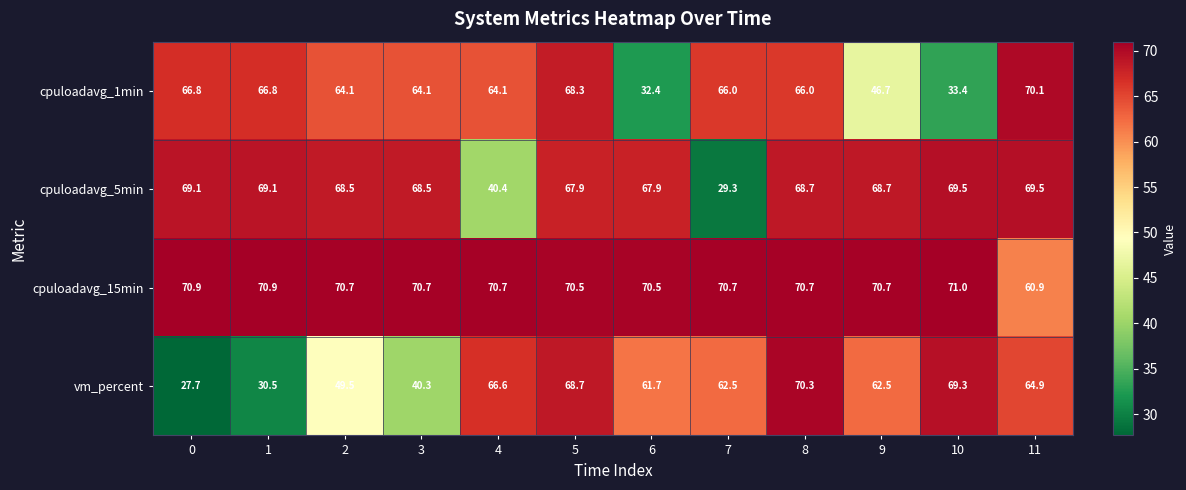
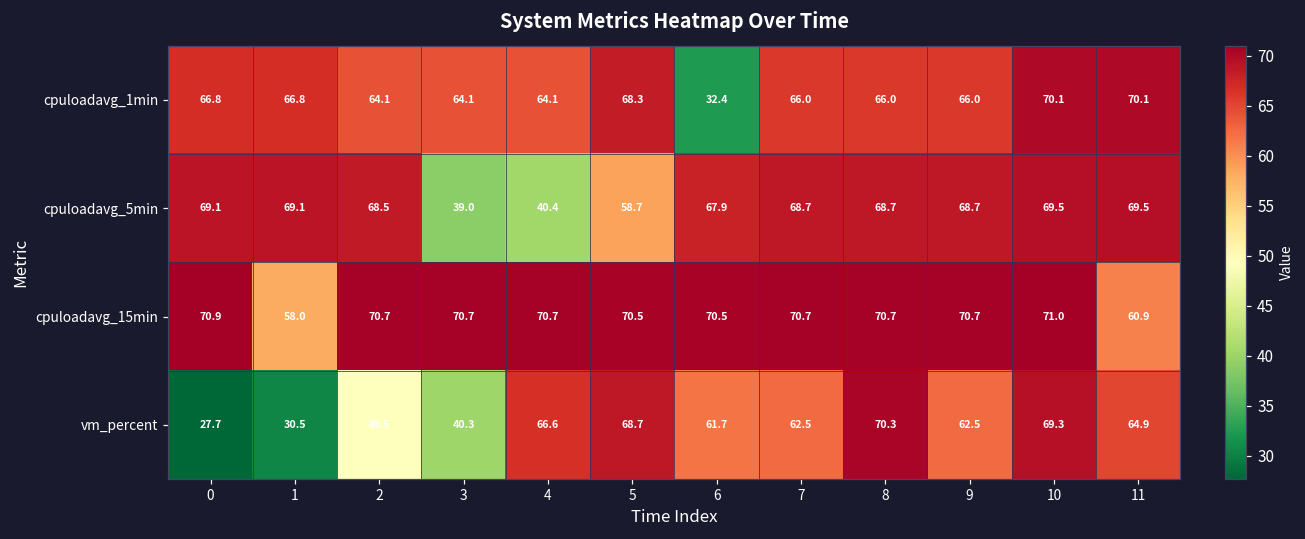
cpuloadavg_1min, 9: 46.7 -> 66.0
cpuloadavg_1min, 10: 33.4 -> 70.1
cpuloadavg_5min, 3: 68.5 -> 39.0
cpuloadavg_5min, 5: 67.9 -> 58.7
cpuloadavg_5min, 7: 29.3 -> 68.7
cpuloadavg_15min, 1: 70.9 -> 58.0
